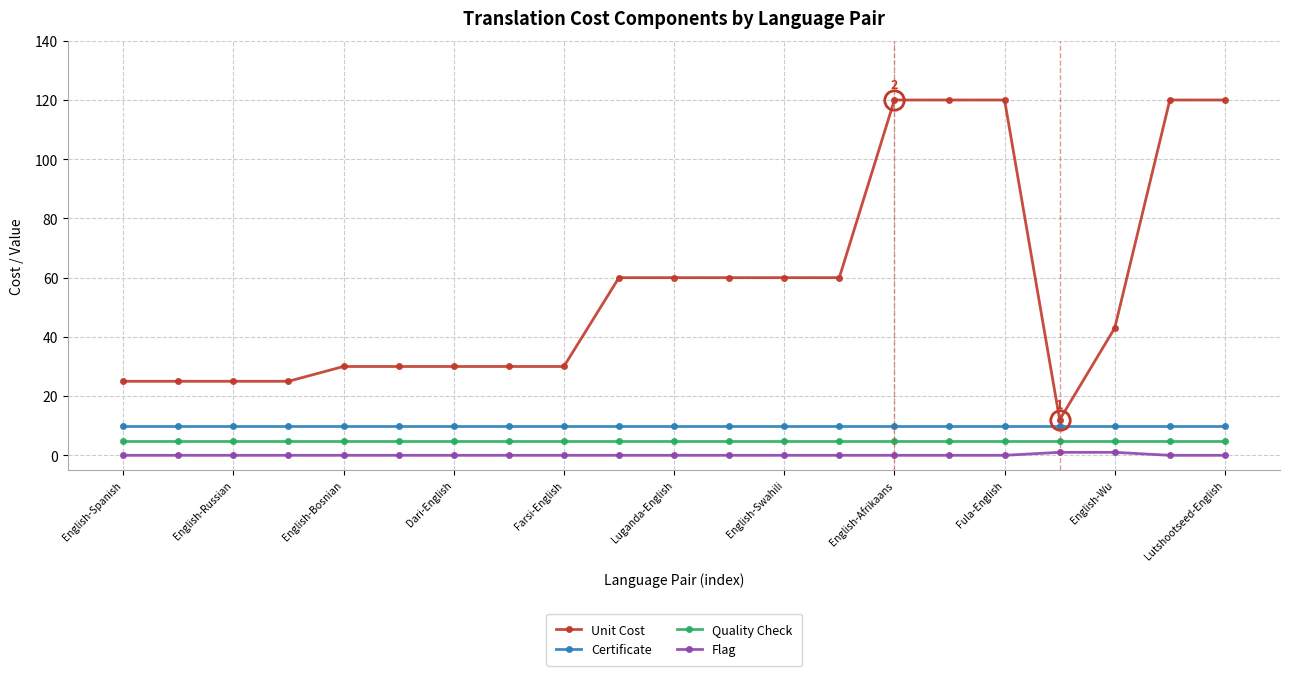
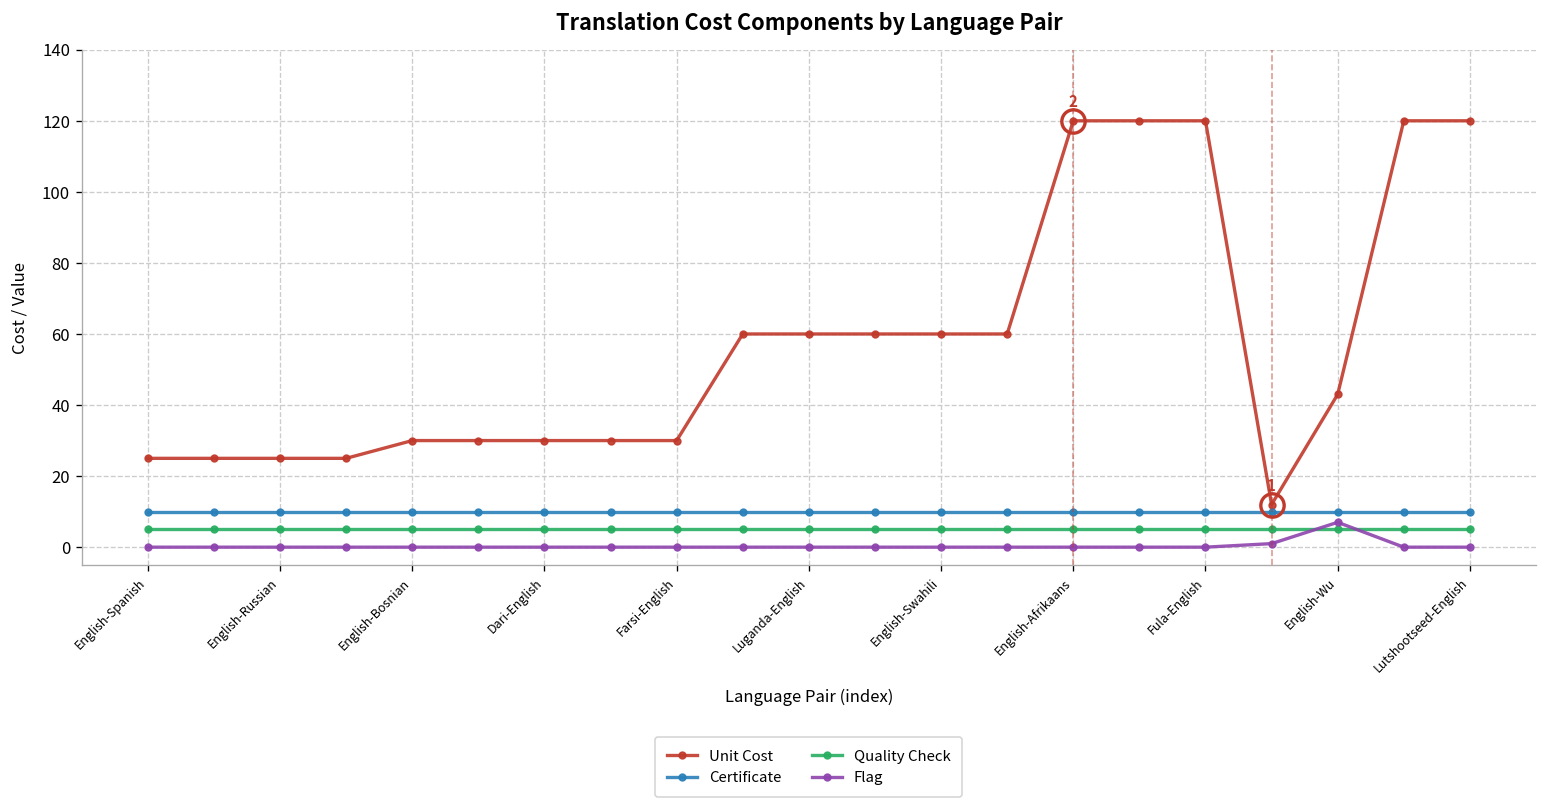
Flag, English-Wu: 1 -> 7
